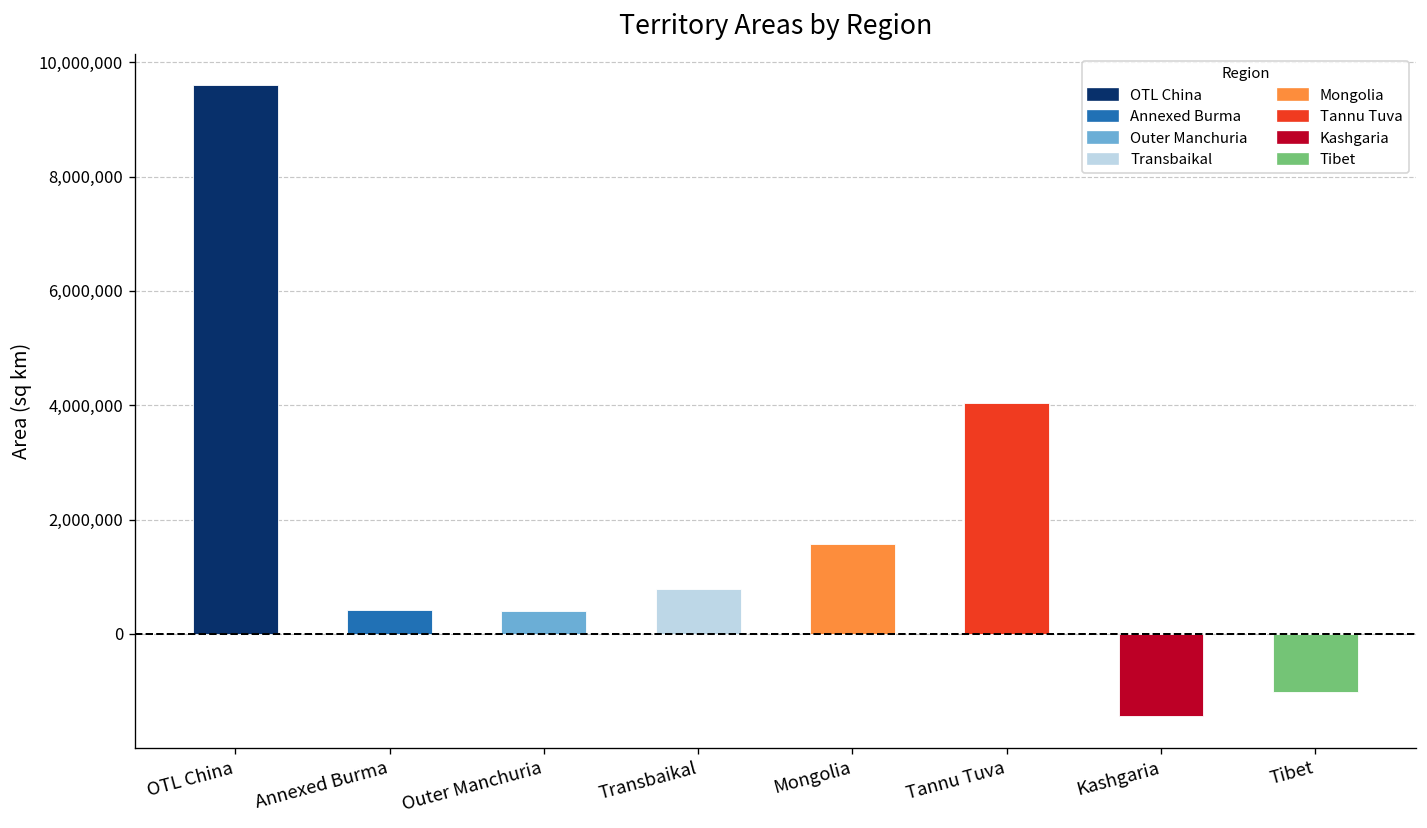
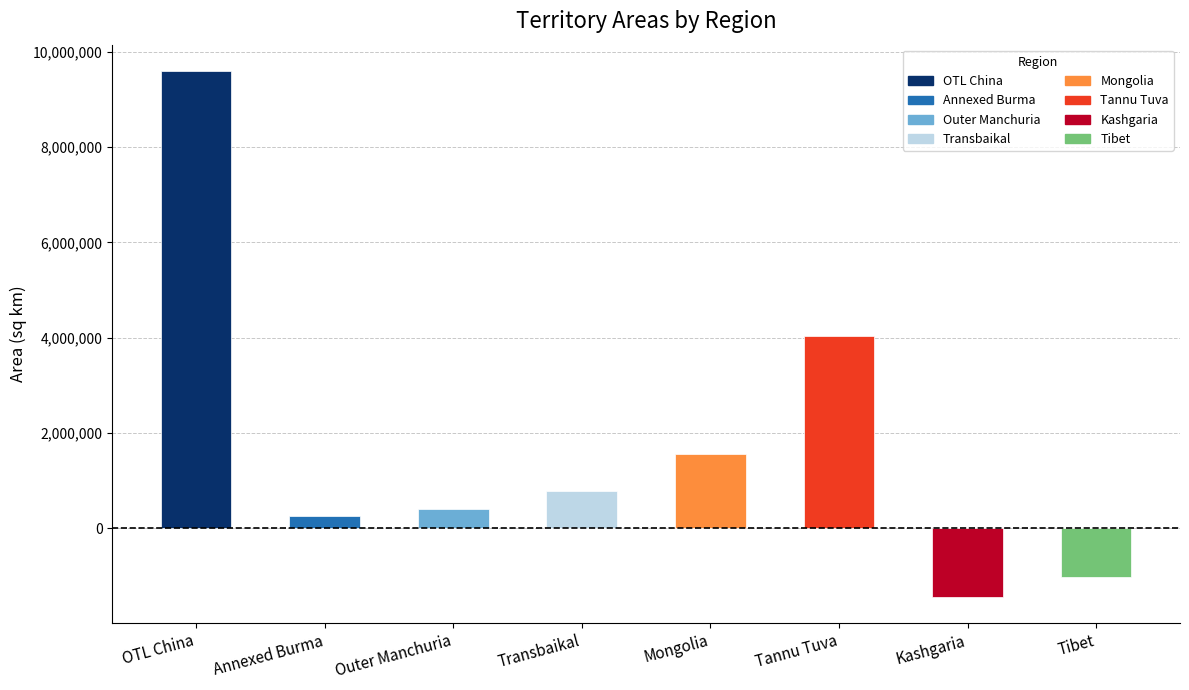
Annexed Burma: 400,000 -> 300,000
